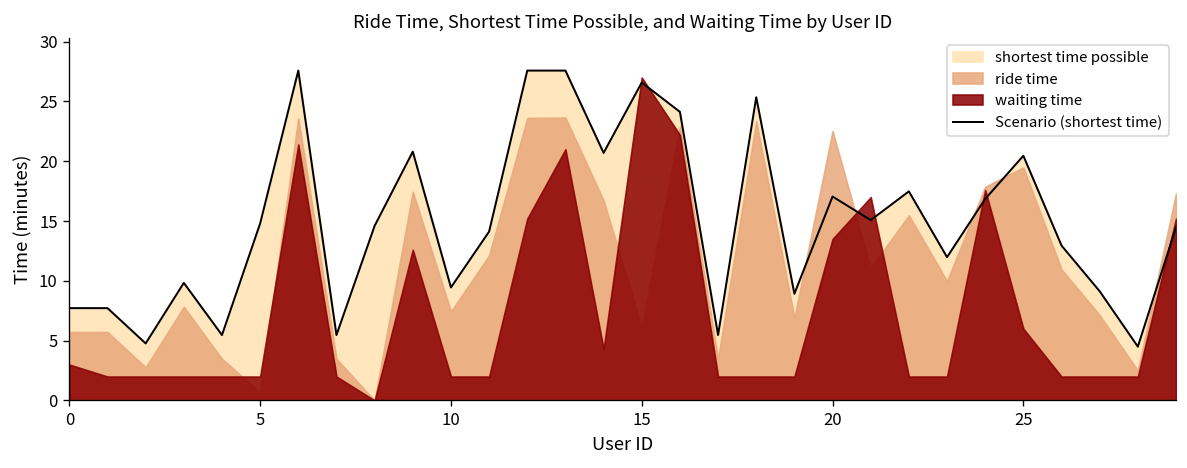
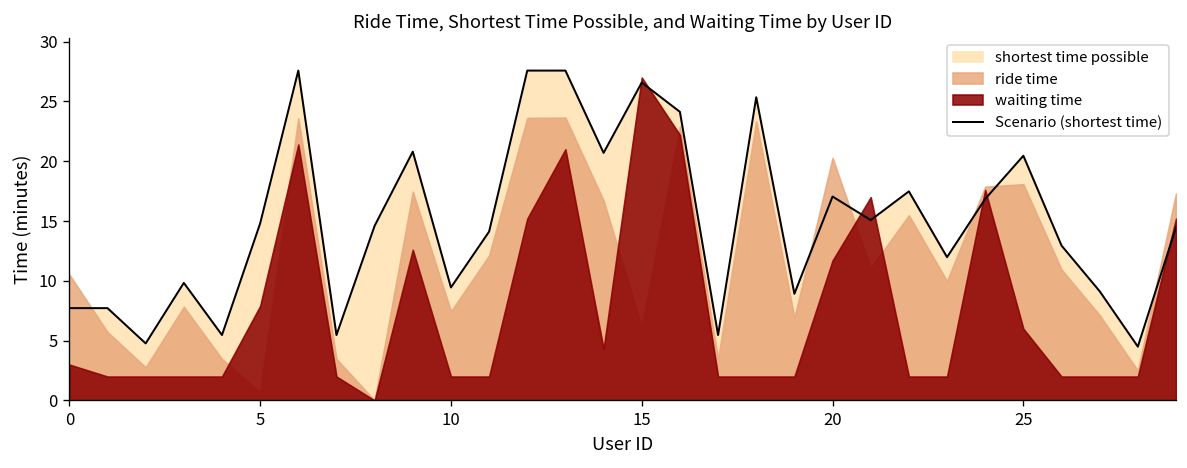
ride time, 0: 6 -> 11
waiting time, 5: 2 -> 8
ride time, 20: 23 -> 20
waiting time, 20: 14 -> 12
ride time, 25: 19 -> 18
